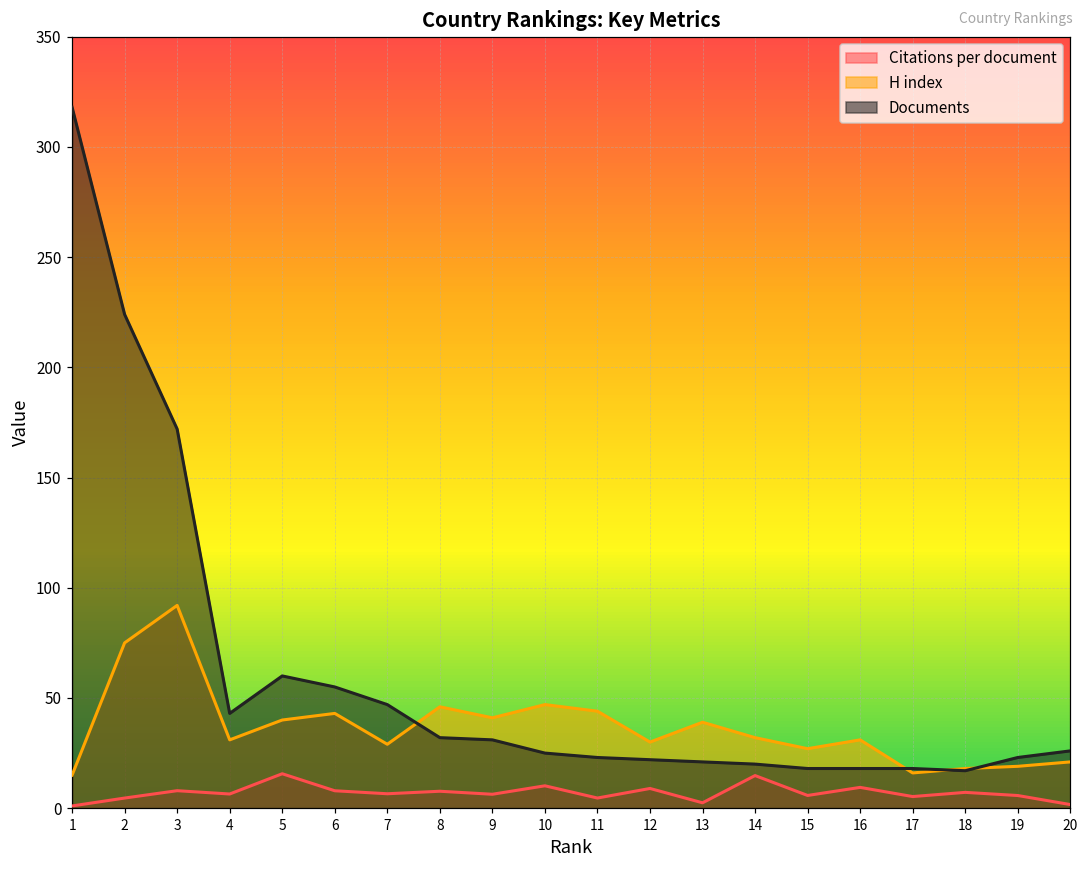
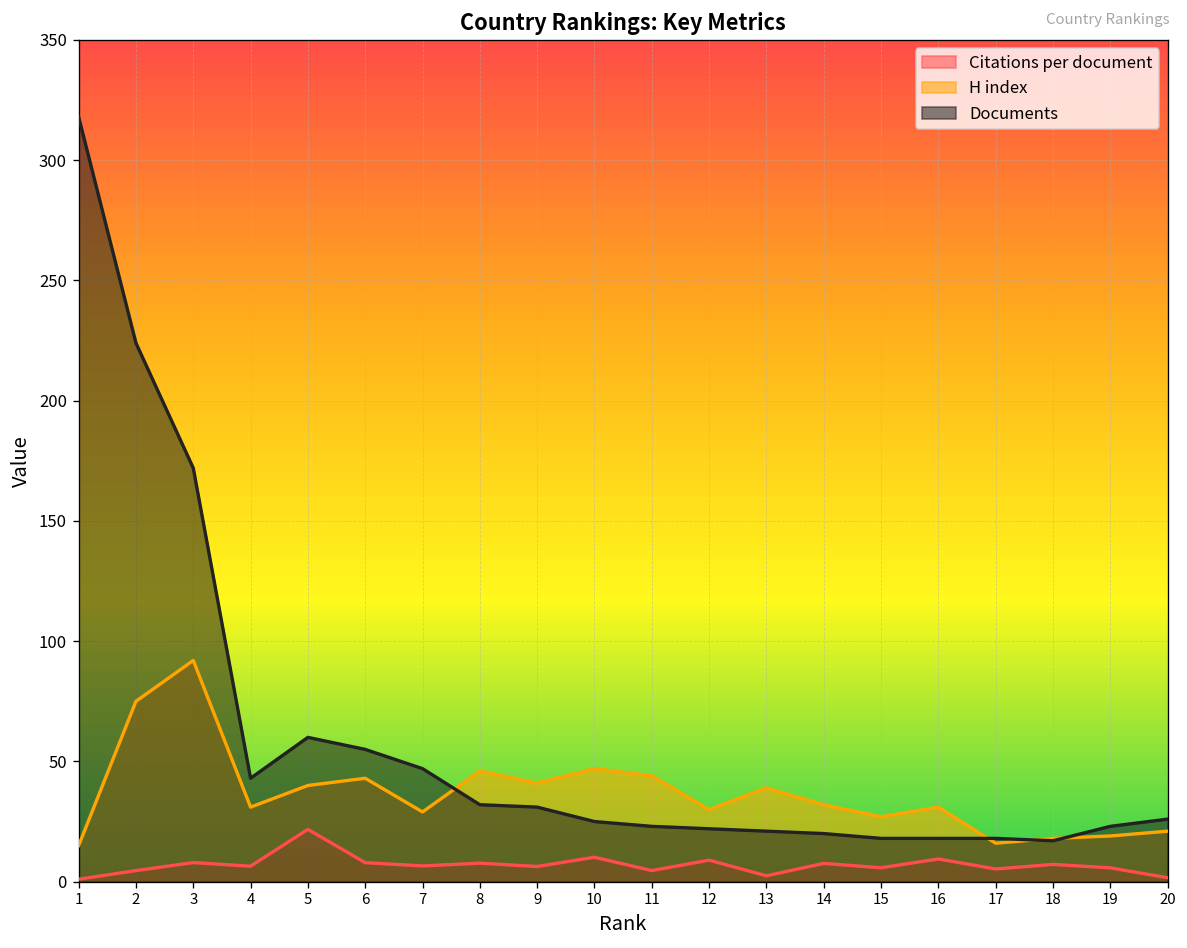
Citations per document, 5: 16 -> 22
Citations per document, 14: 15 -> 8
